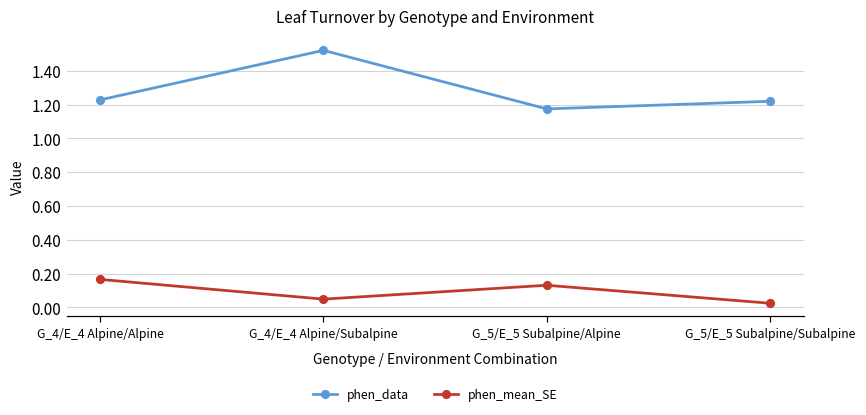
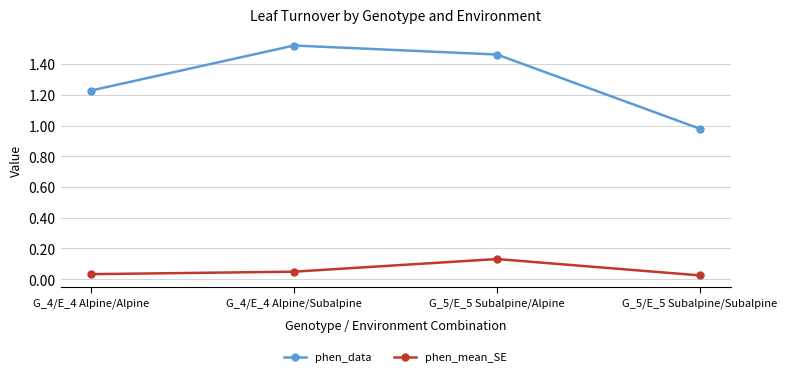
phen_mean_SE, G_4/E_4 Alpine/Alpine: 0.17 -> 0.03
phen_data, G_5/E_5 Subalpine/Alpine: 1.17 -> 1.46
phen_data, G_5/E_5 Subalpine/Subalpine: 1.22 -> 0.98
